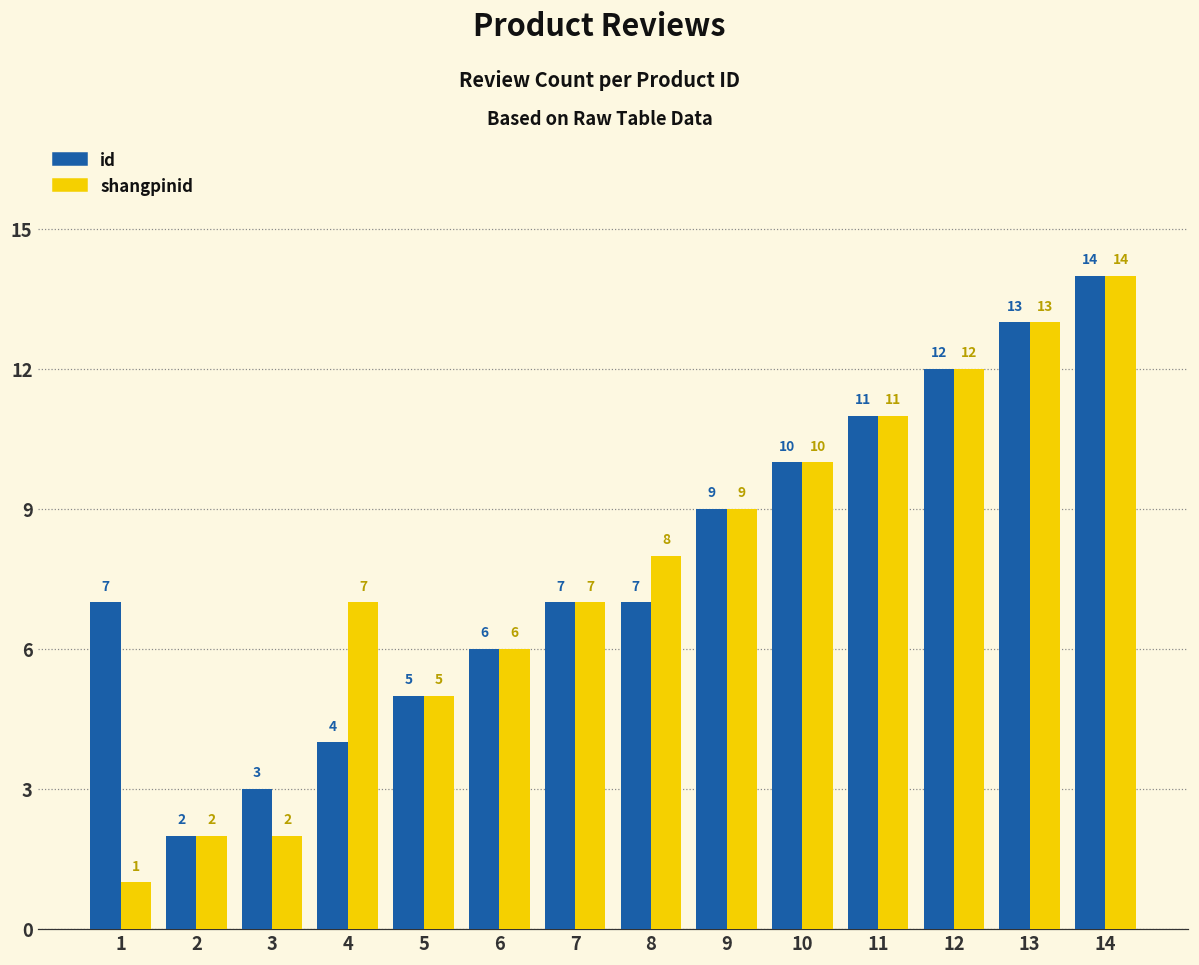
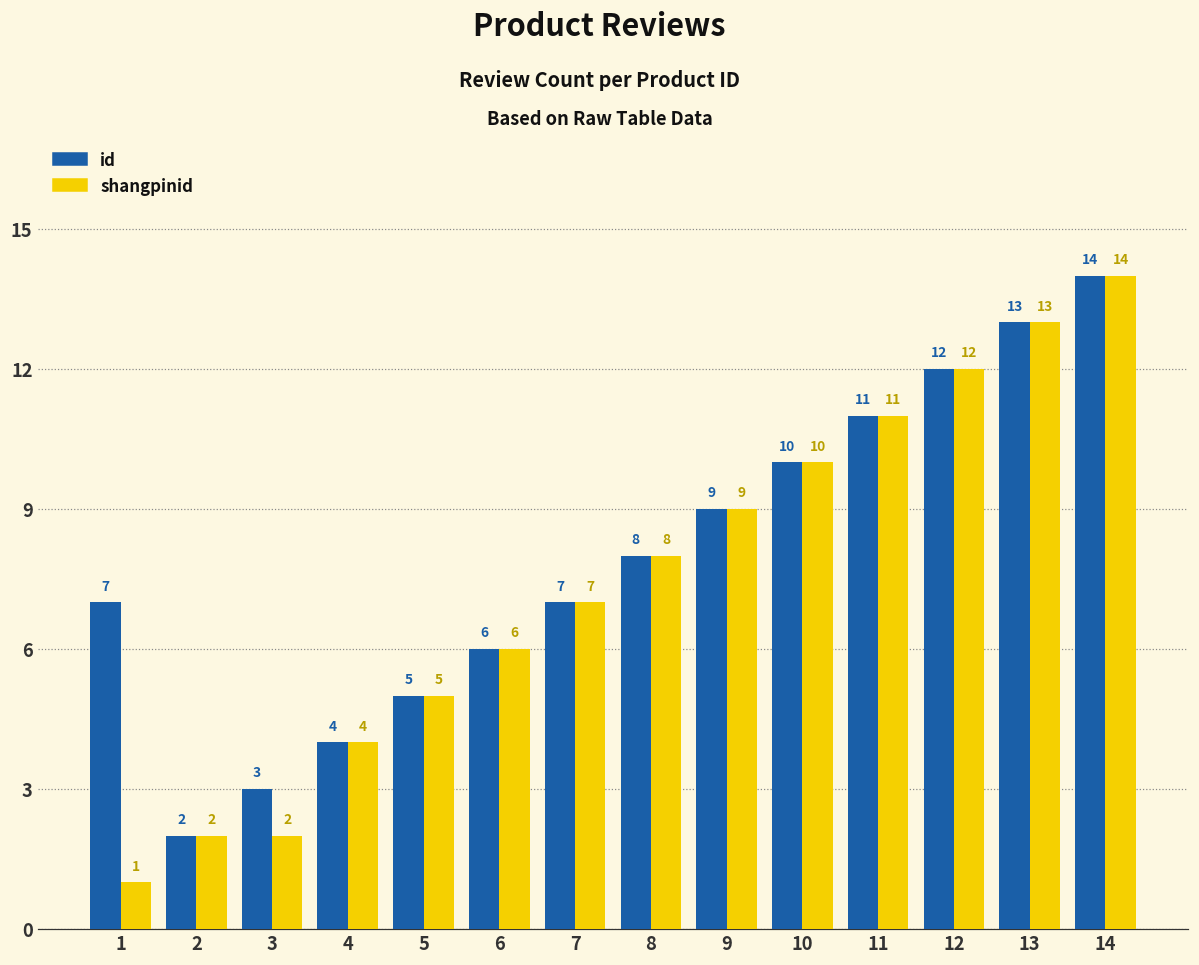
shangpinid, 4: 7 -> 4
id, 8: 7 -> 8
